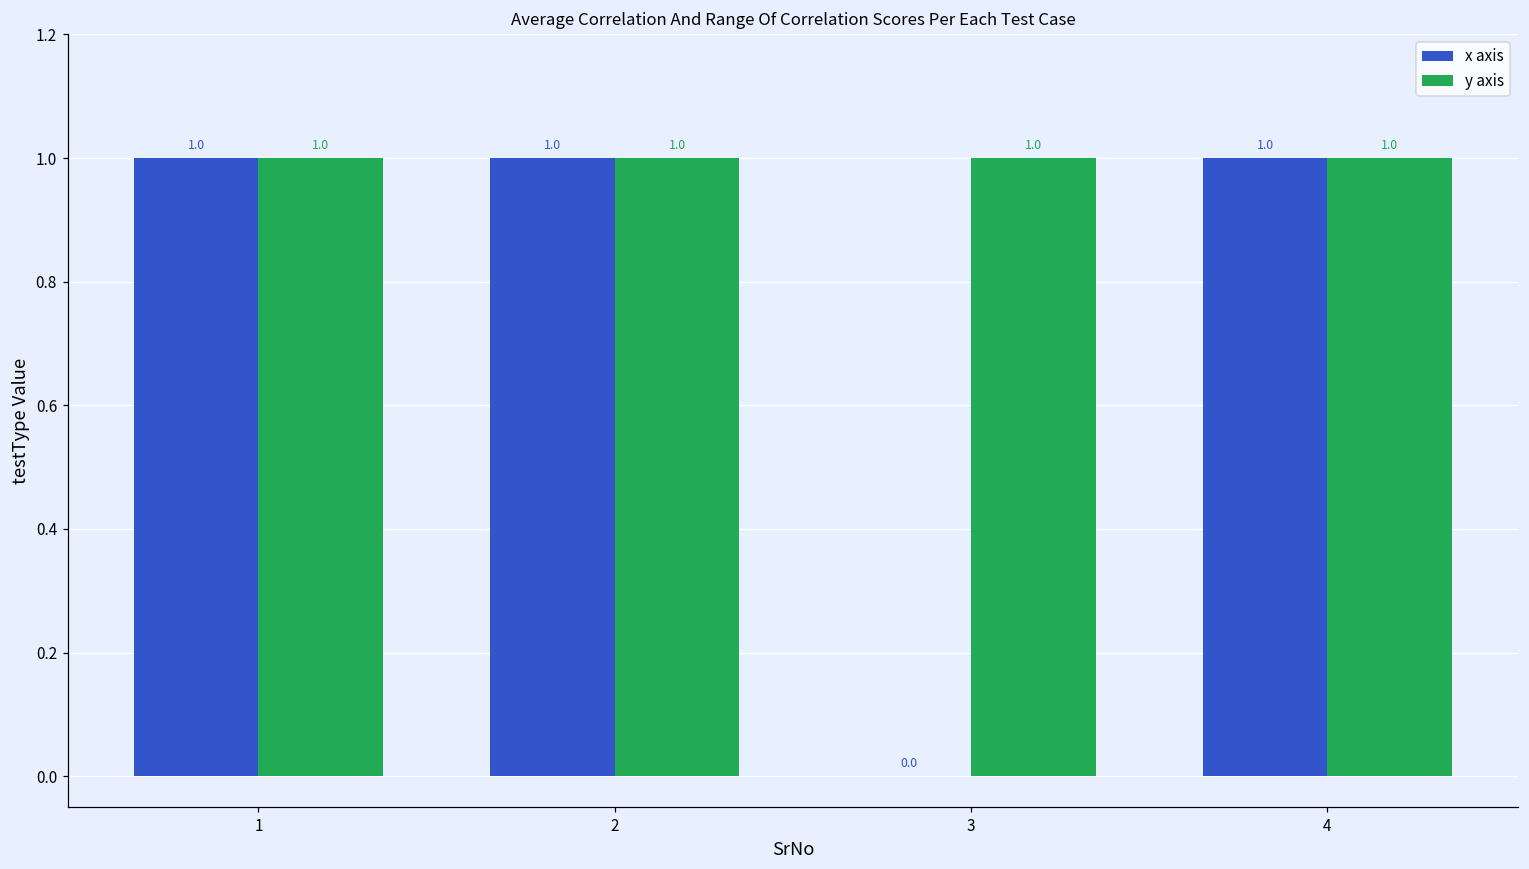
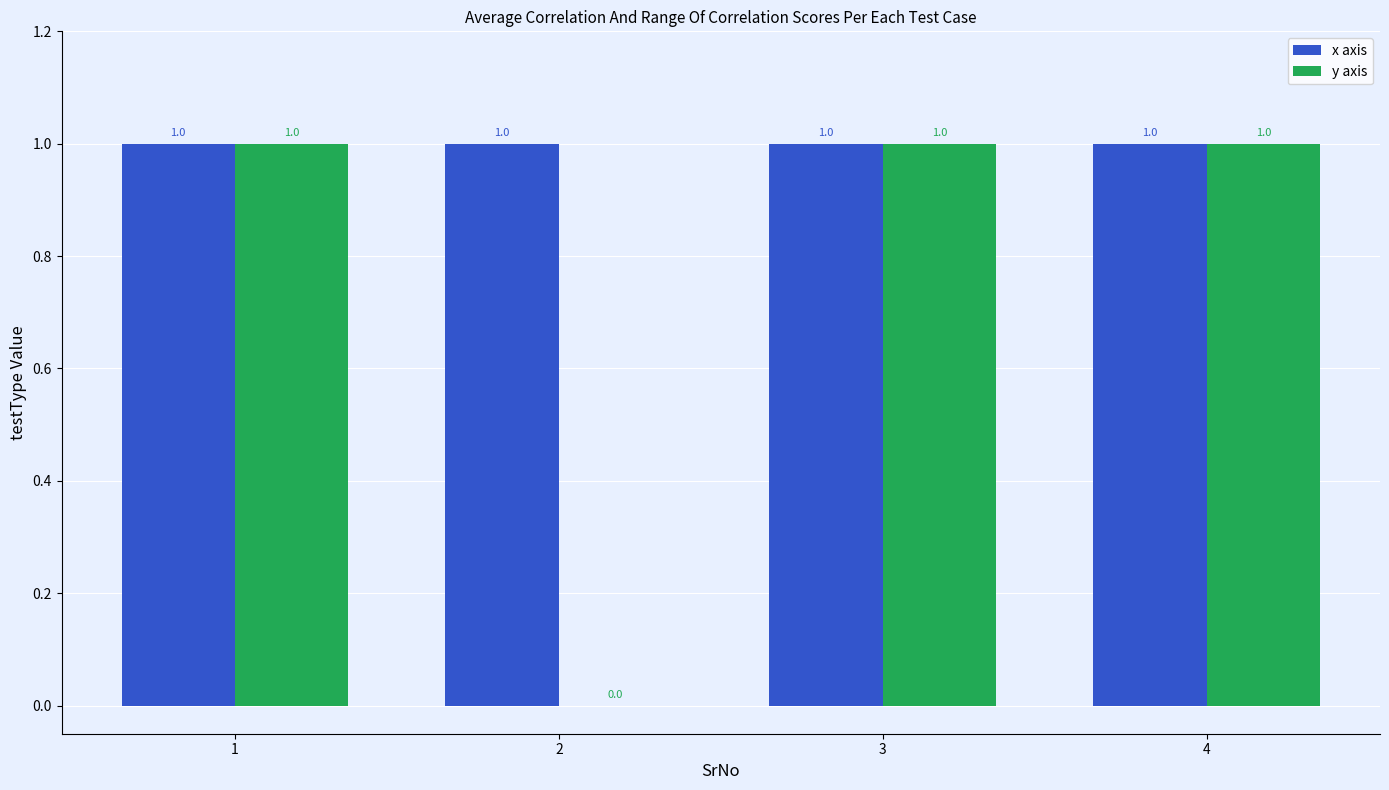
y axis, 2: 1.0 -> 0.0
x axis, 3: 0.0 -> 1.0
